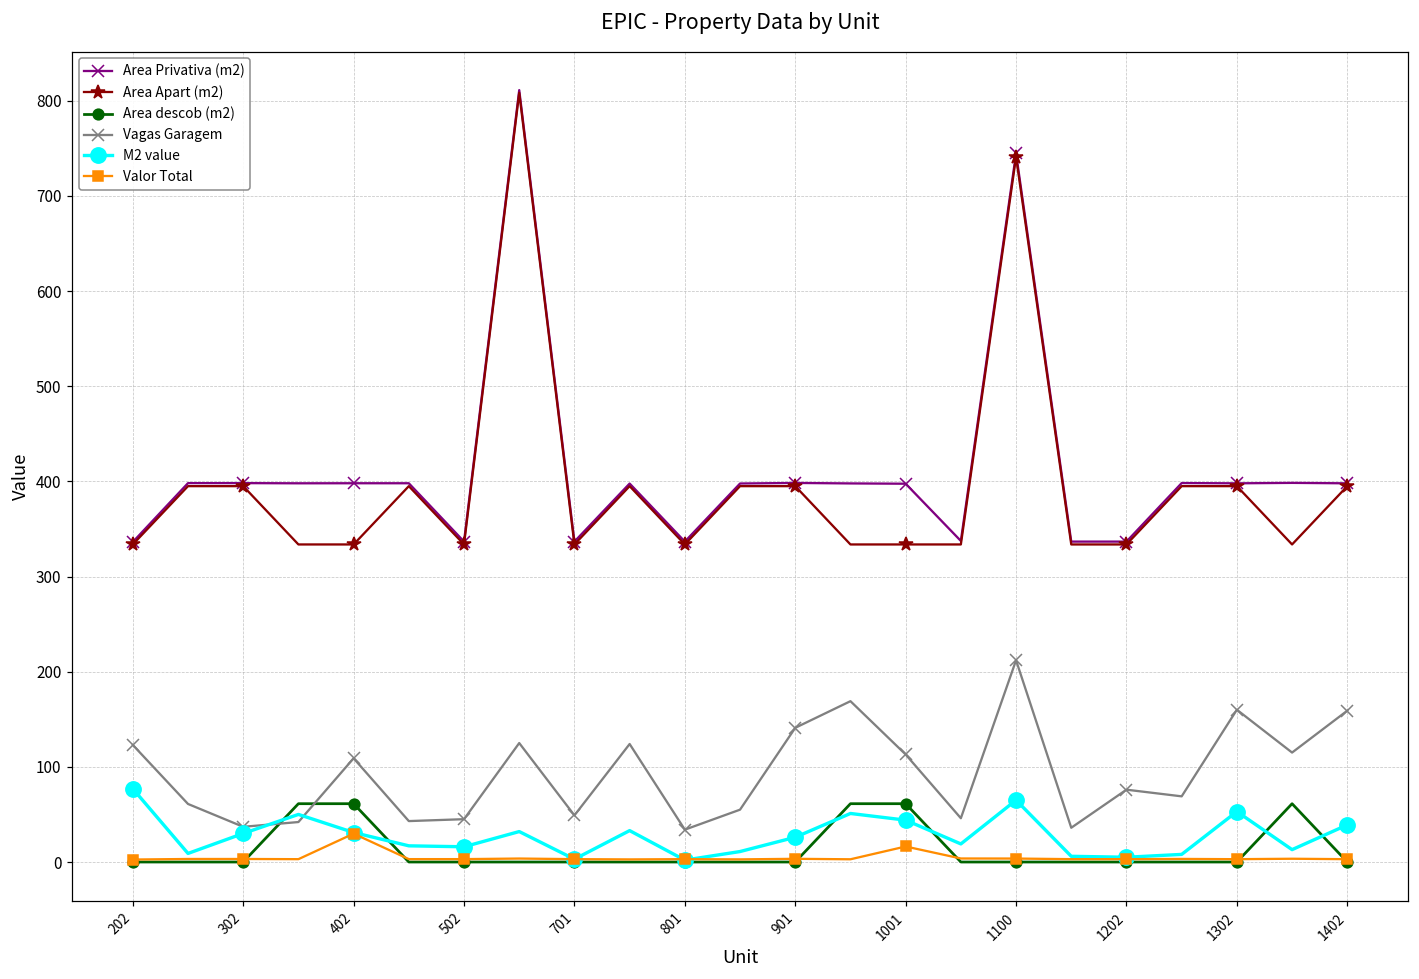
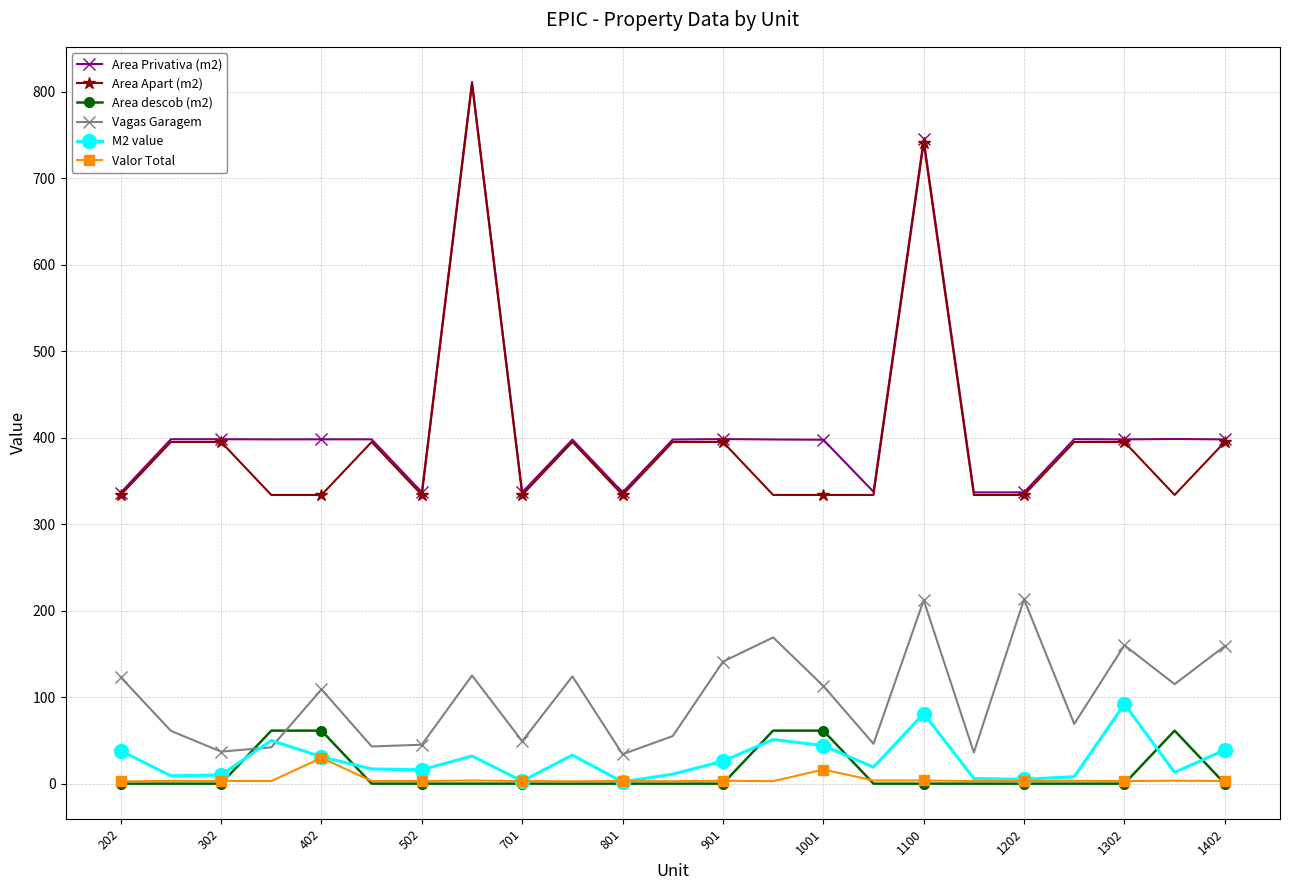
M2 value, 202: 80 -> 40
M2 value, 302: 30 -> 10
M2 value, 1100: 70 -> 80
Vagas Garagem, 1202: 80 -> 210
M2 value, 1302: 50 -> 90
